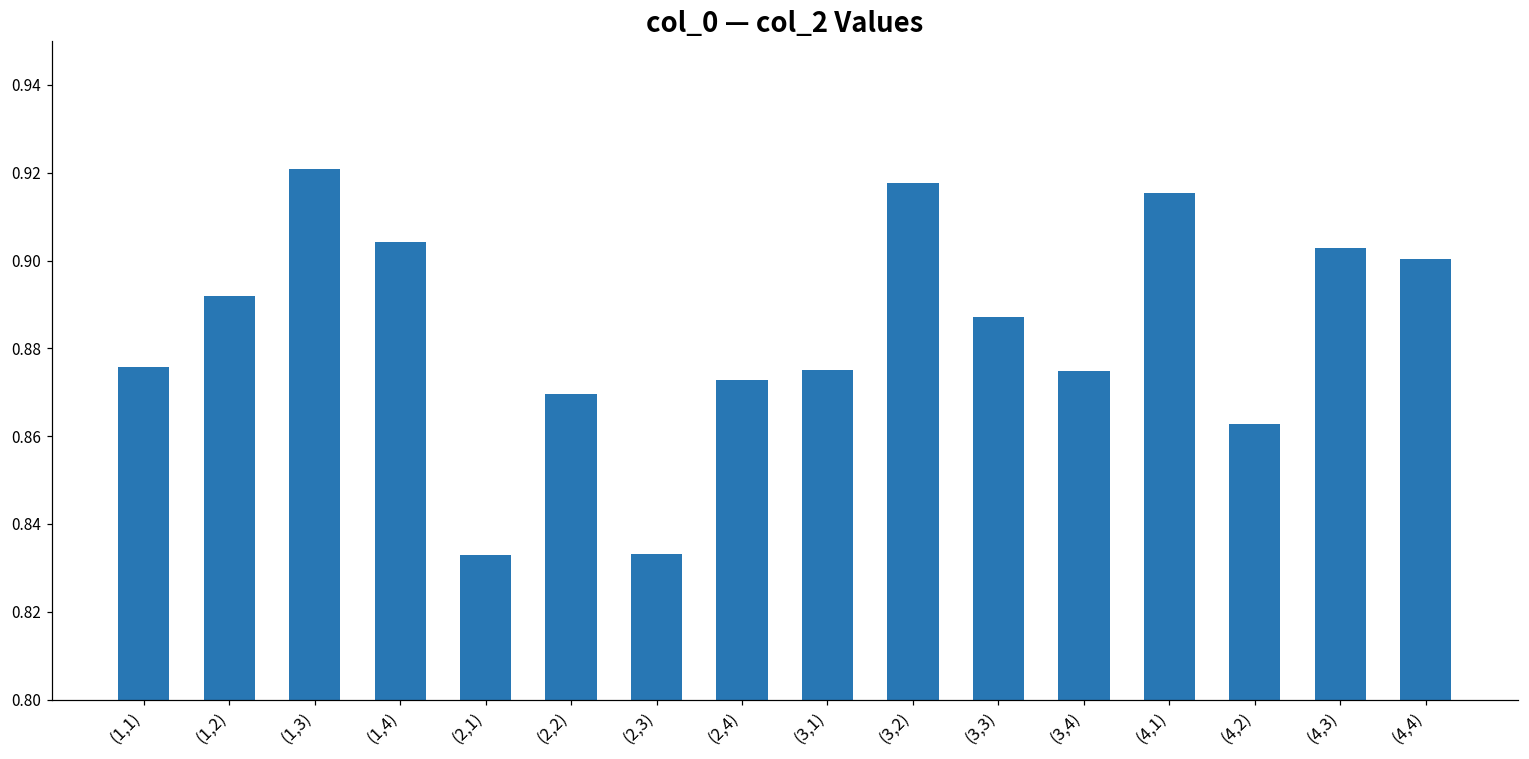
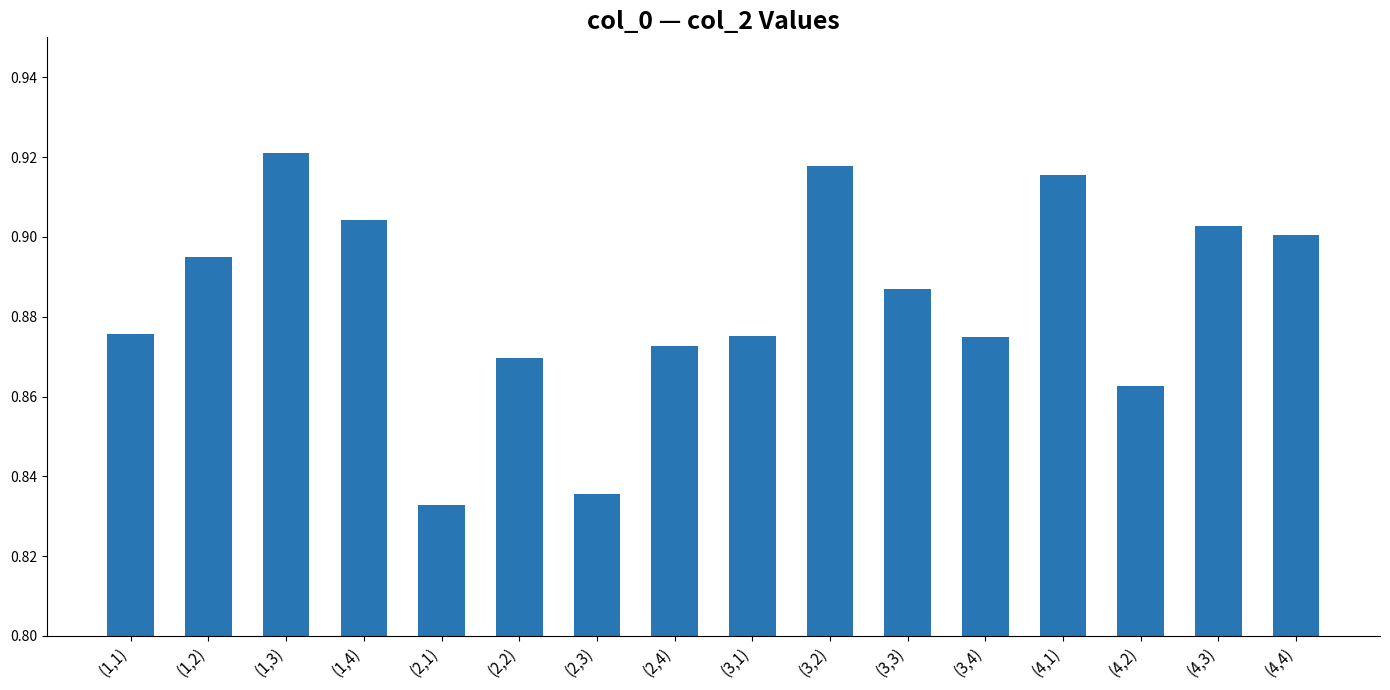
(1,2): 0.892 -> 0.895
(2,3): 0.833 -> 0.836
